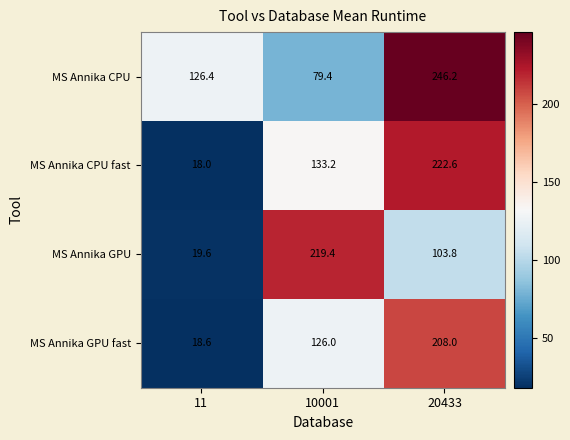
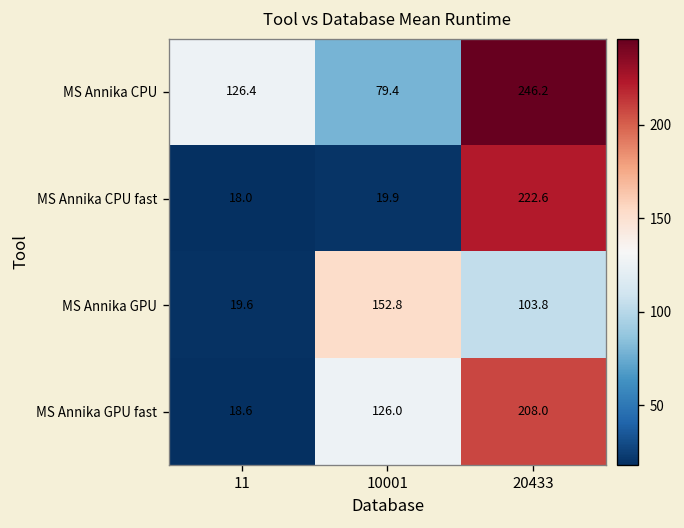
MS Annika CPU fast, 10001: 133.2 -> 19.9
MS Annika GPU, 10001: 219.4 -> 152.8
